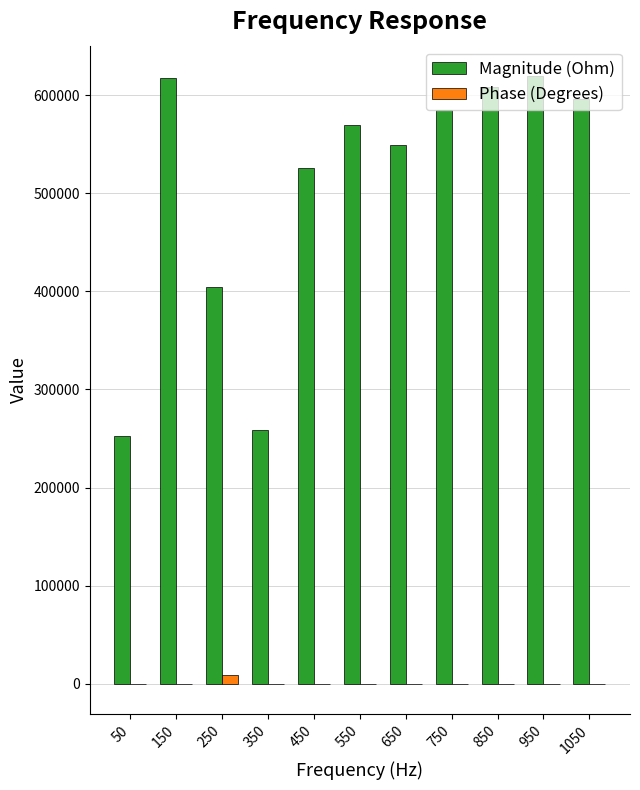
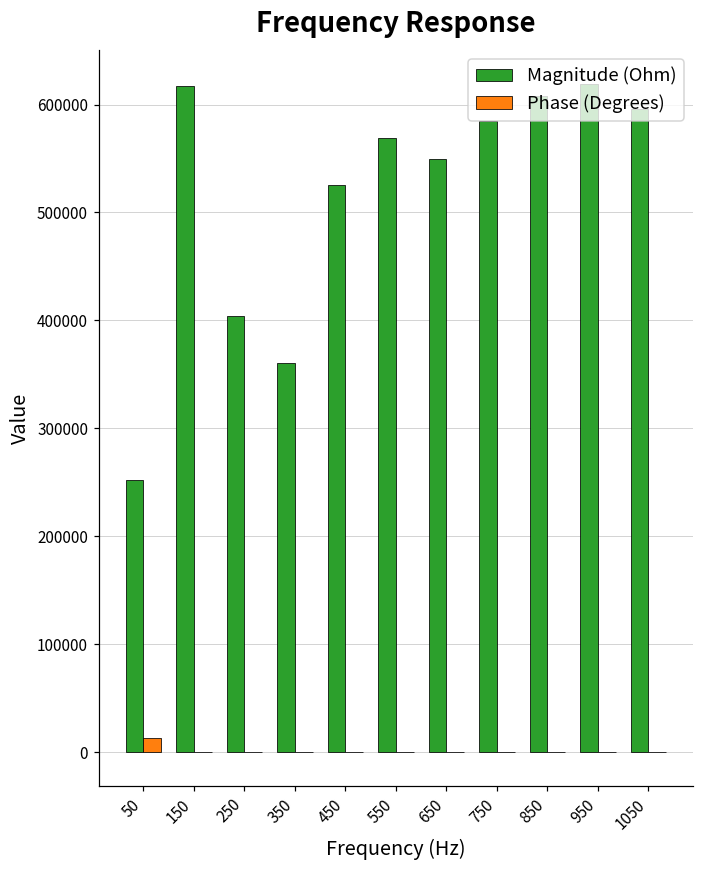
Phase (Degrees), 50: 0 -> 10000
Phase (Degrees), 250: 10000 -> 0
Magnitude (Ohm), 350: 260000 -> 360000
